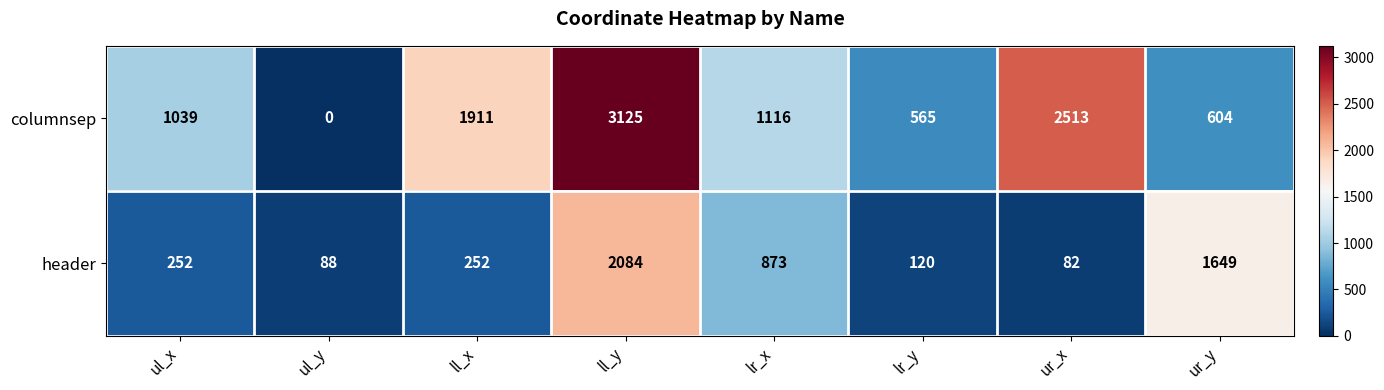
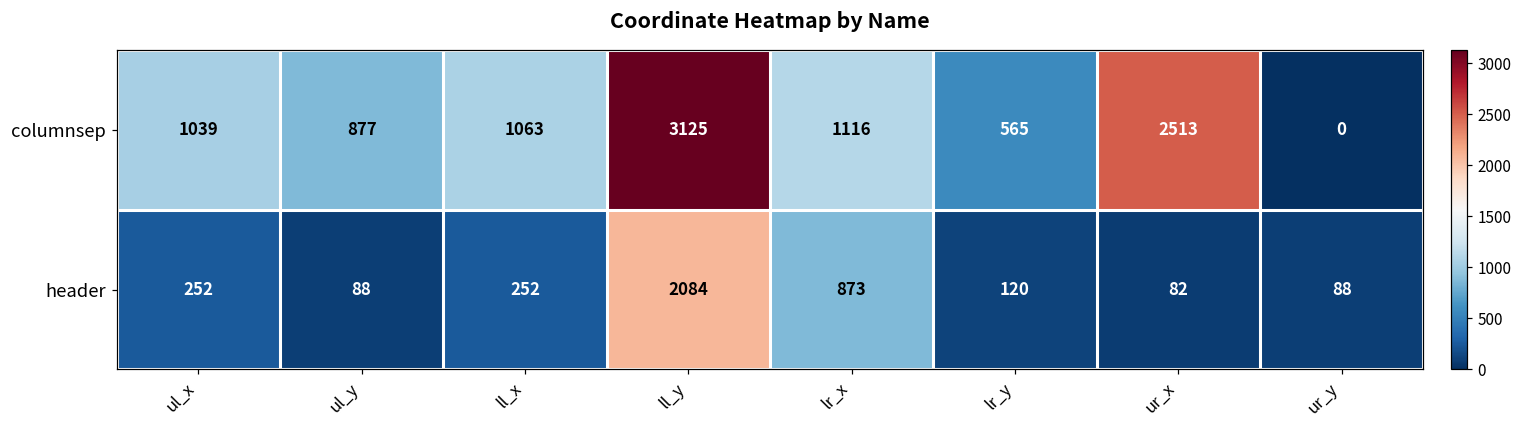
columnsep, ul_y: 0 -> 877
columnsep, ll_x: 1911 -> 1063
columnsep, ur_y: 604 -> 0
header, ur_y: 1649 -> 88
